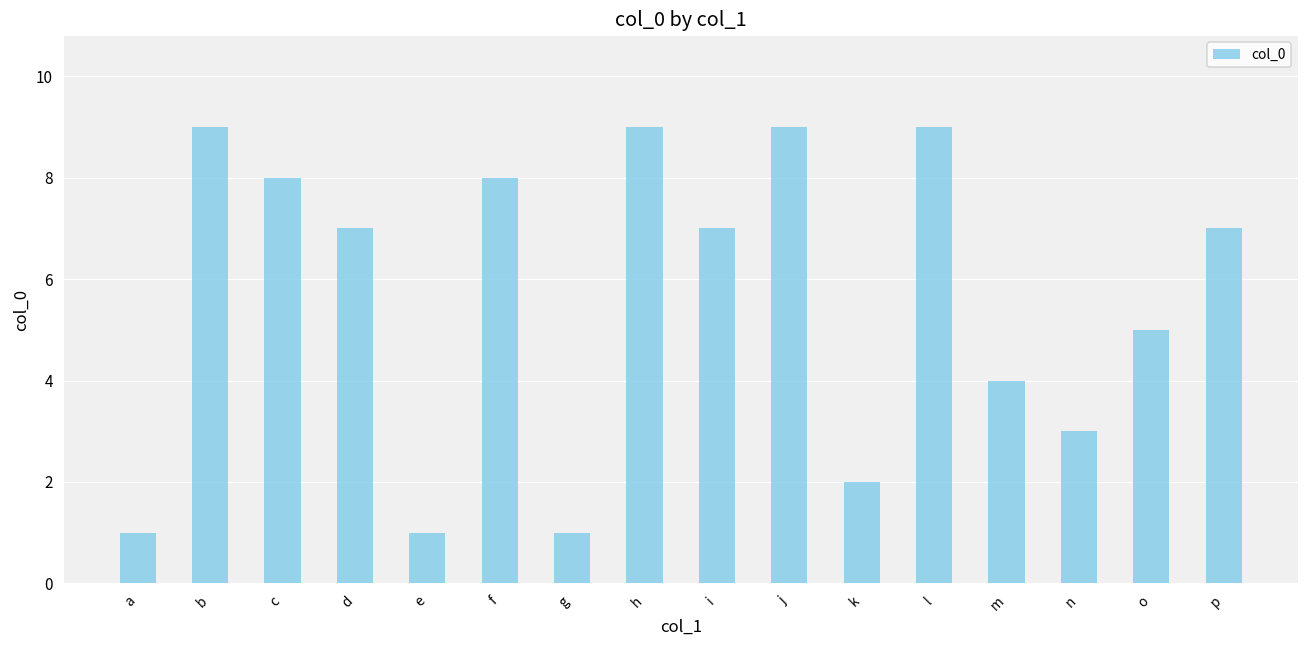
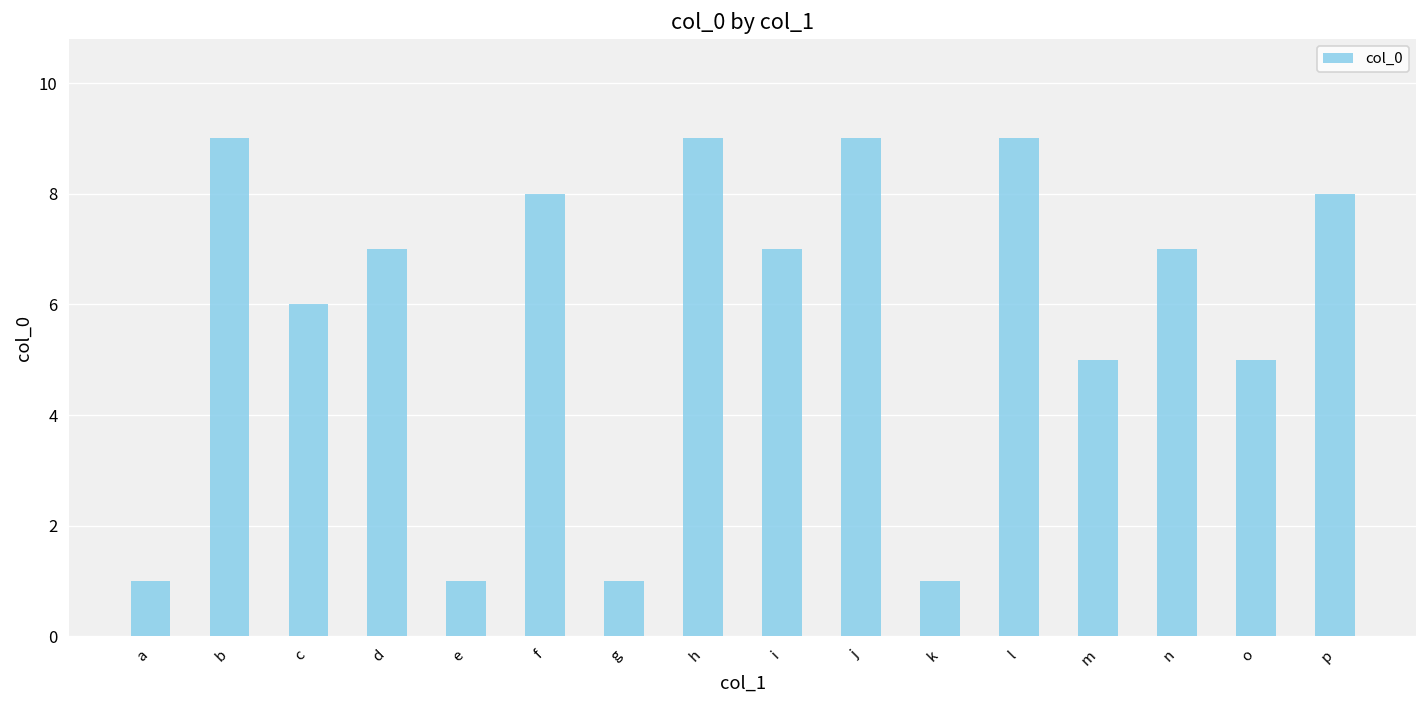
c: 8 -> 6
k: 2 -> 1
m: 4 -> 5
n: 3 -> 7
p: 7 -> 8
